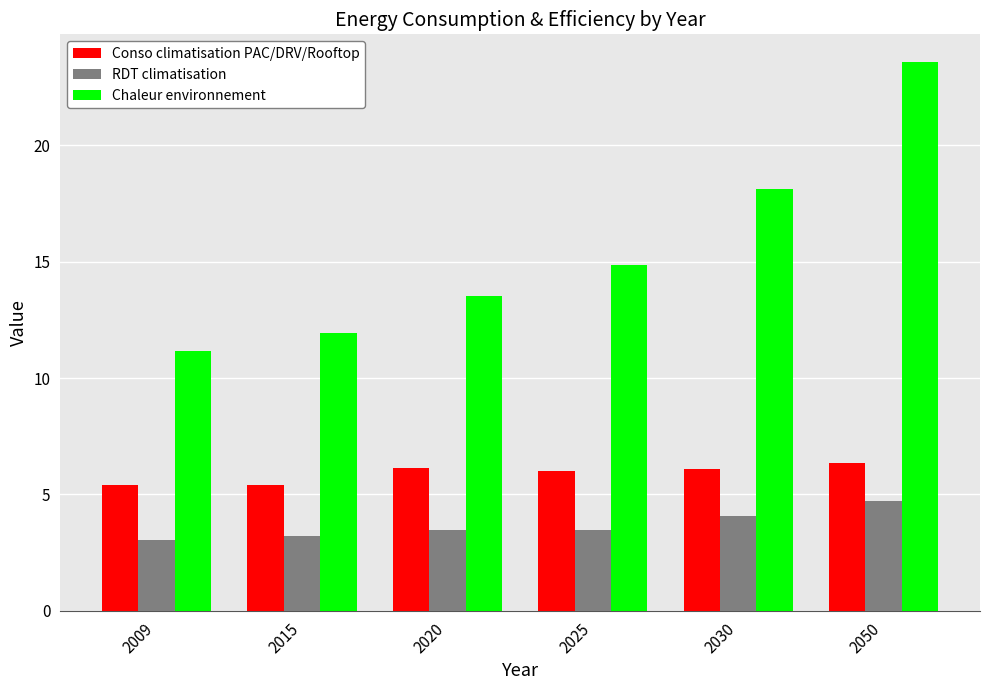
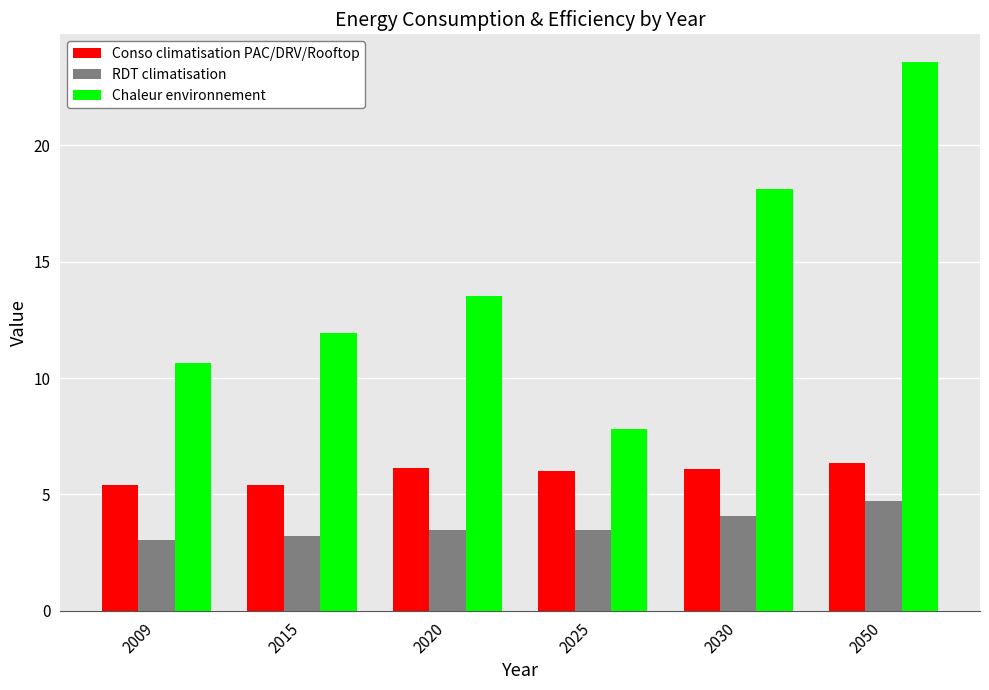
Chaleur environnement, 2009: 11.2 -> 10.6
Chaleur environnement, 2025: 14.9 -> 7.8
